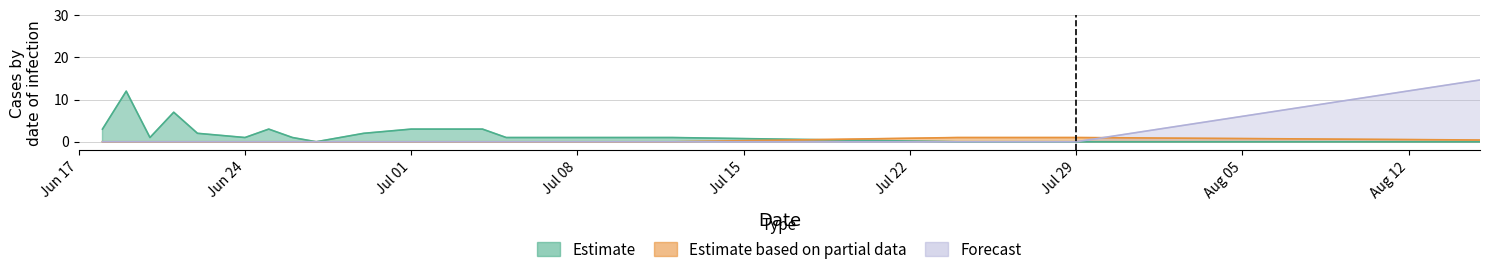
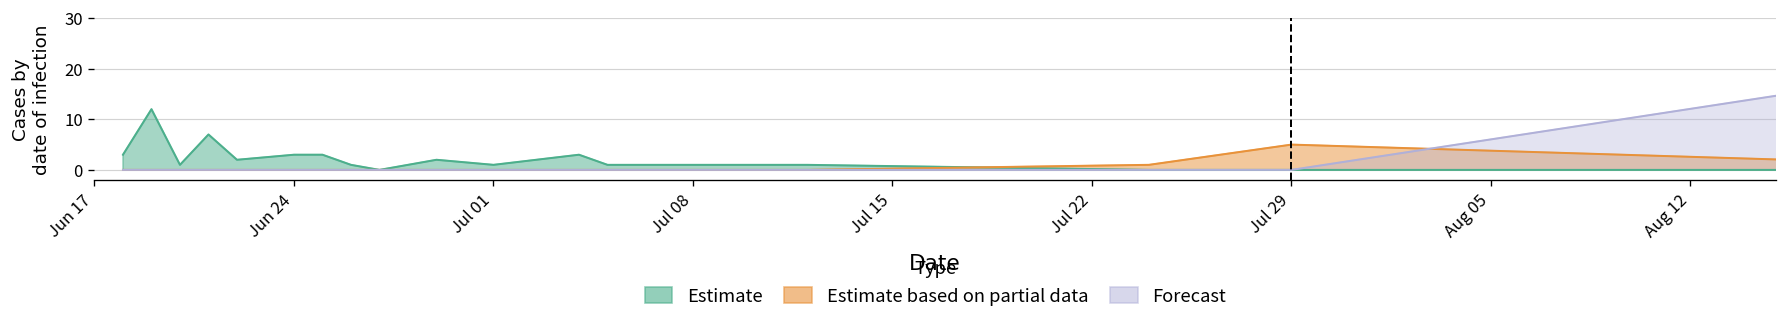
Estimate, Jun 24: 1 -> 3
Estimate, Jul 01: 3 -> 1
Estimate based on partial data, Jul 29: 1 -> 5
